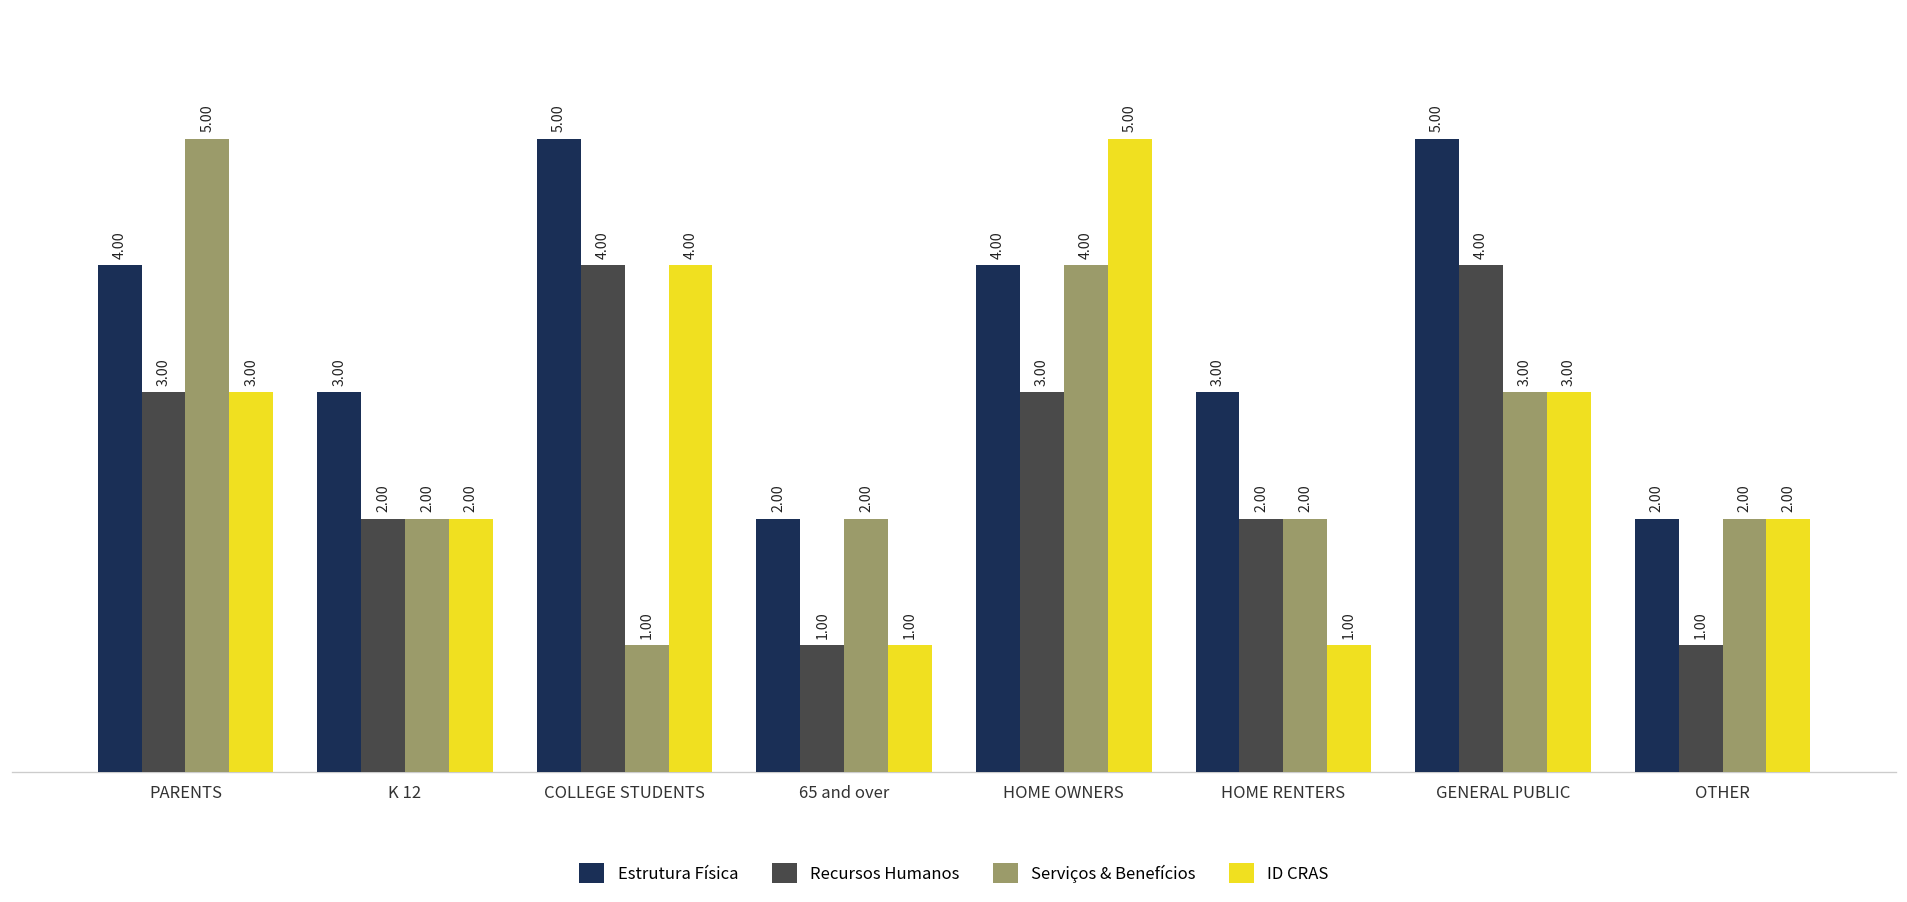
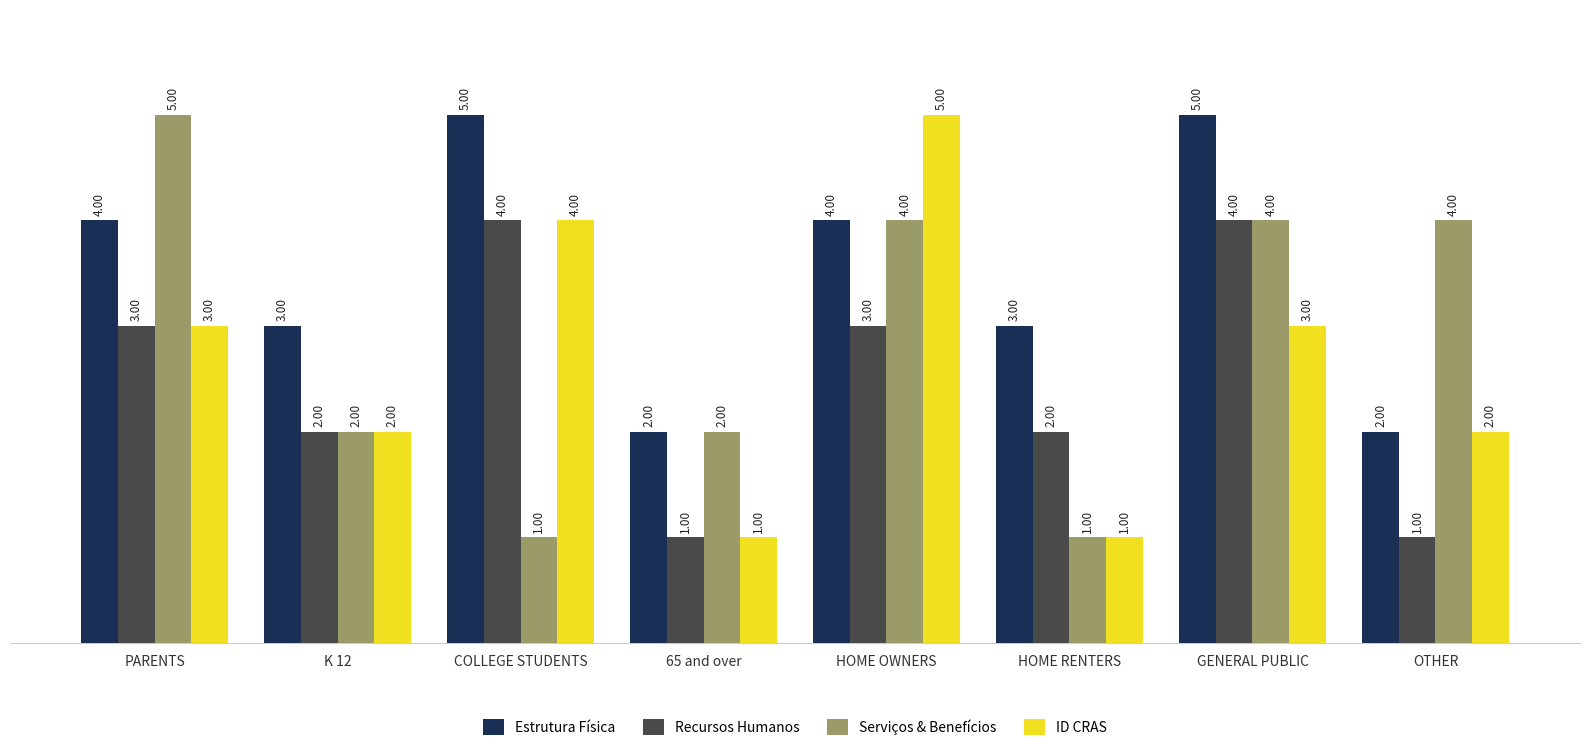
Serviços & Benefícios, HOME RENTERS: 2.00 -> 1.00
Serviços & Benefícios, GENERAL PUBLIC: 3.00 -> 4.00
Serviços & Benefícios, OTHER: 2.00 -> 4.00
